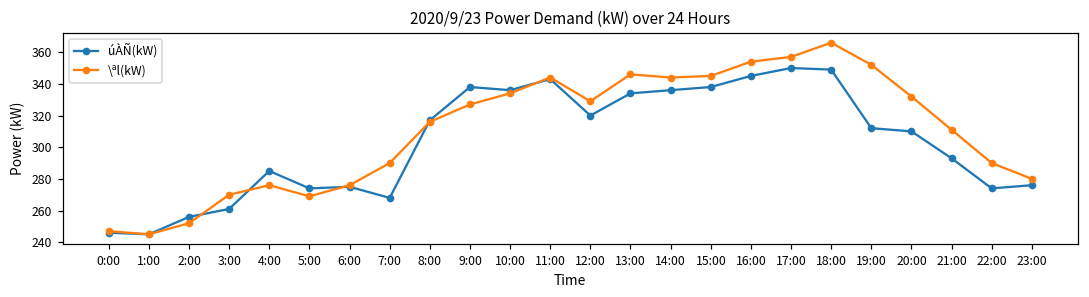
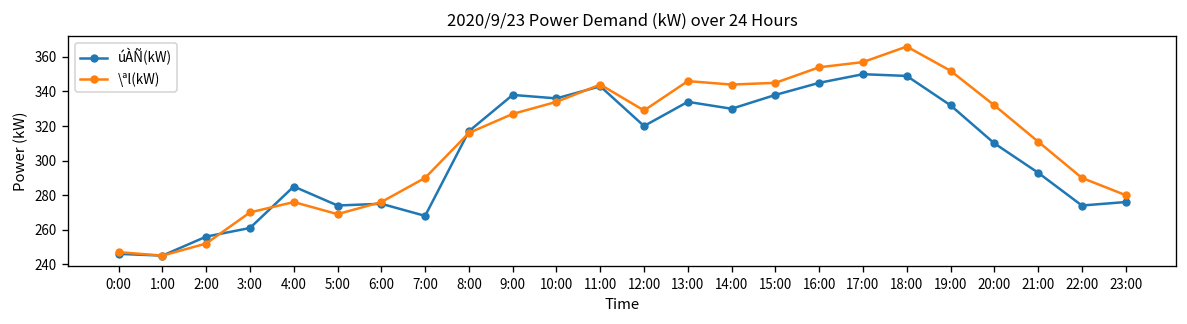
úÀÑ(kW), 14:00: 336 -> 330
úÀÑ(kW), 19:00: 312 -> 332
